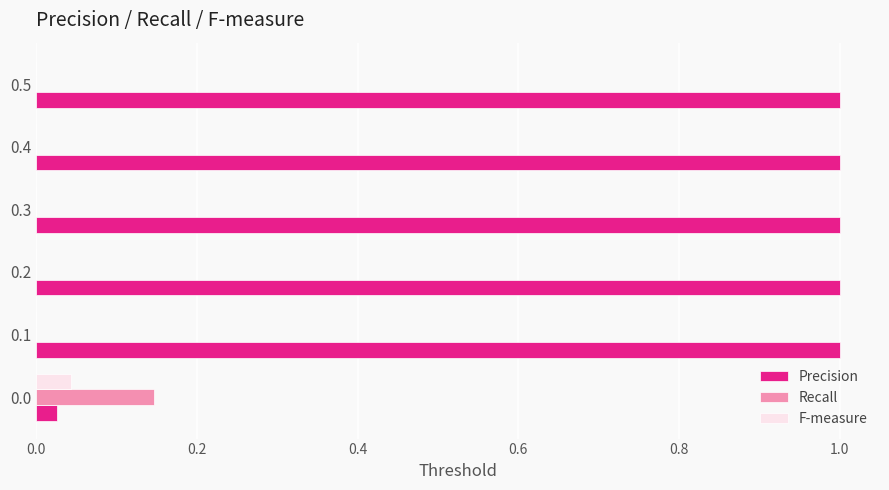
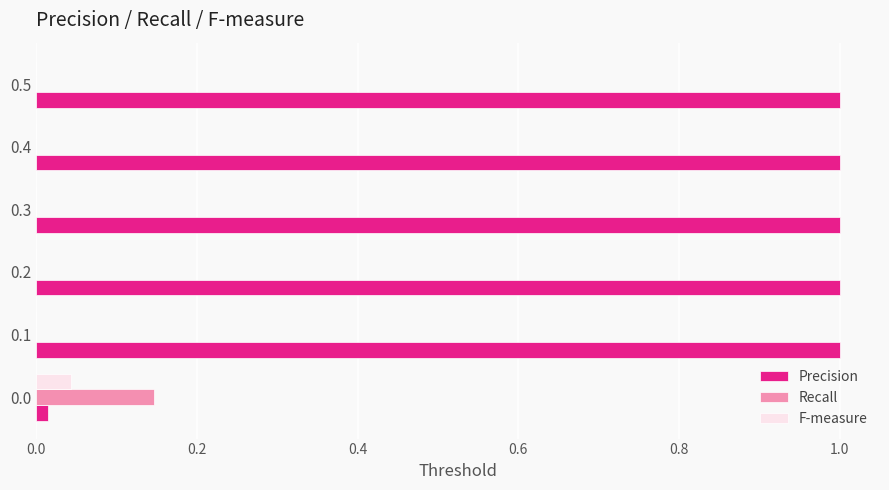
Precision, 0.0: 0.03 -> 0.01
